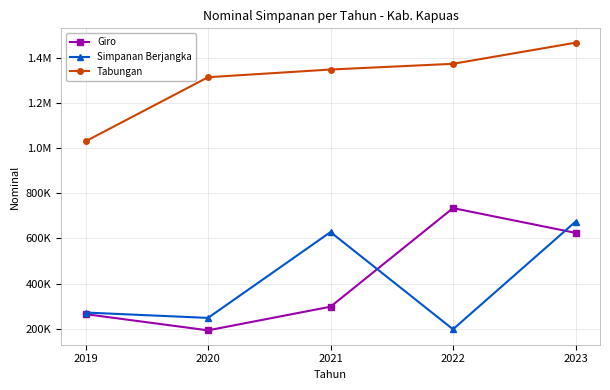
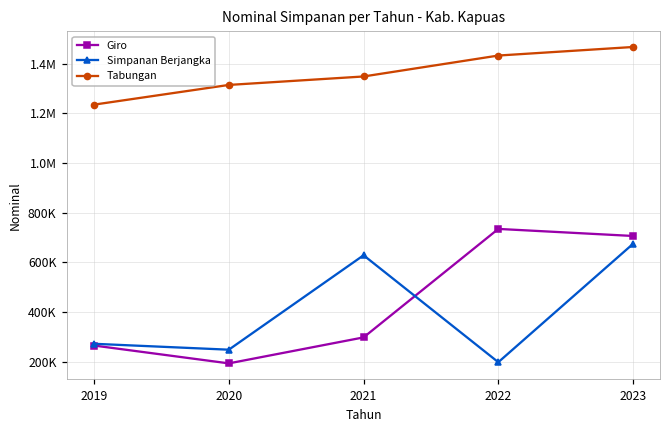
Tabungan, 2019: 1030000 -> 1240000
Tabungan, 2022: 1370000 -> 1430000
Giro, 2023: 620000 -> 710000
